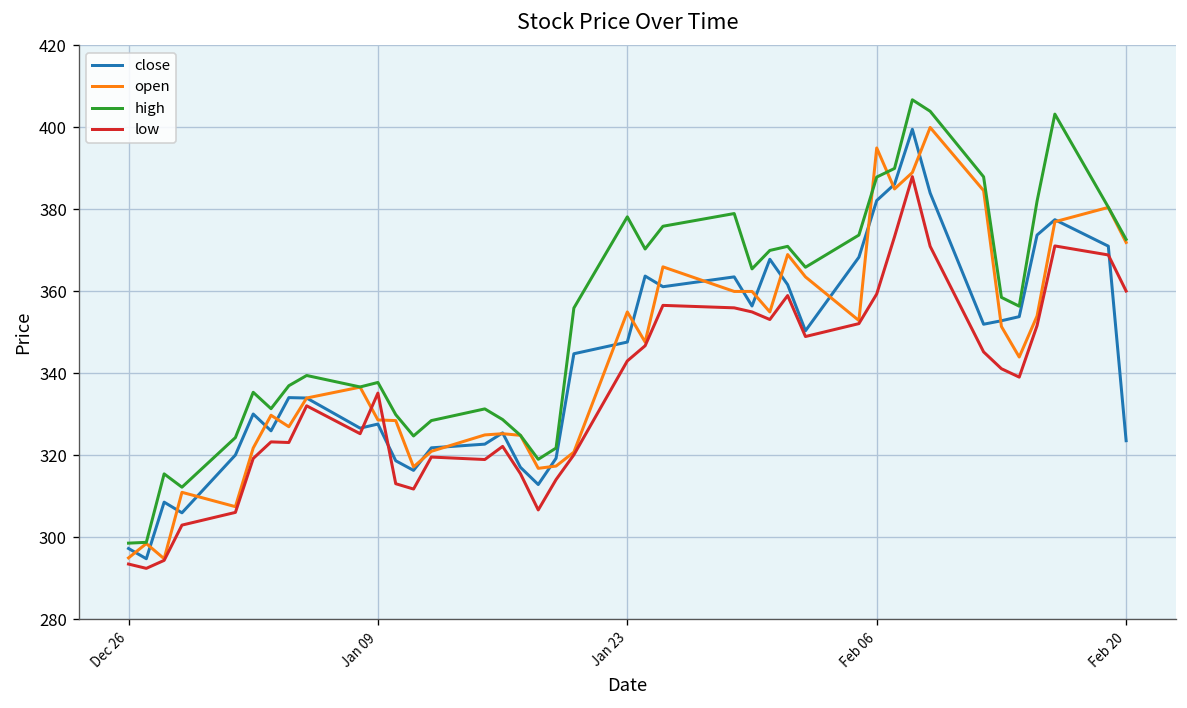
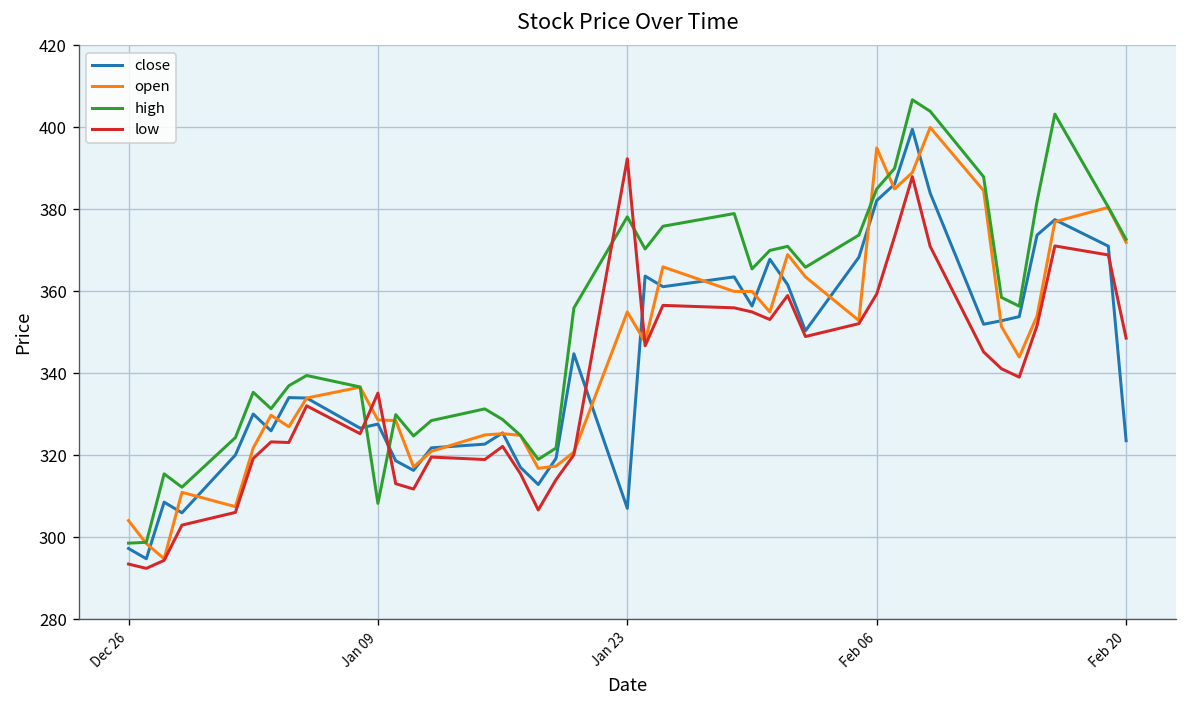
open, Dec 26: 295 -> 304
high, Jan 09: 338 -> 308
close, Jan 23: 348 -> 307
low, Jan 23: 343 -> 392
high, Feb 06: 388 -> 385
low, Feb 20: 360 -> 349
